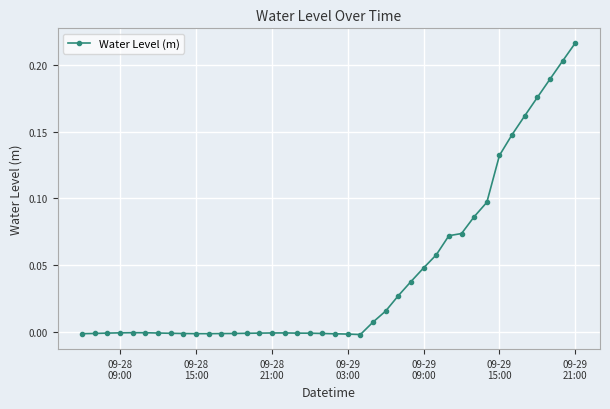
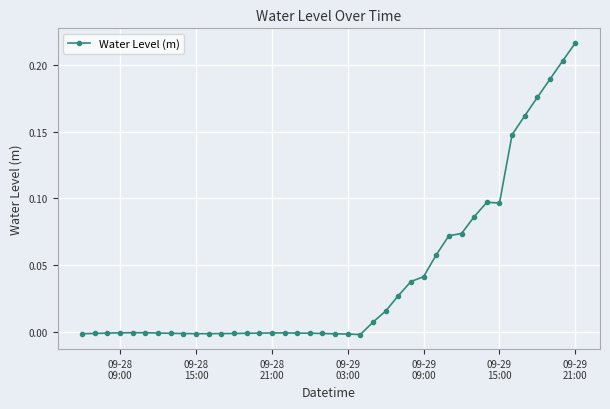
09-29 09:00: 0.048 -> 0.041
09-29 15:00: 0.132 -> 0.096
